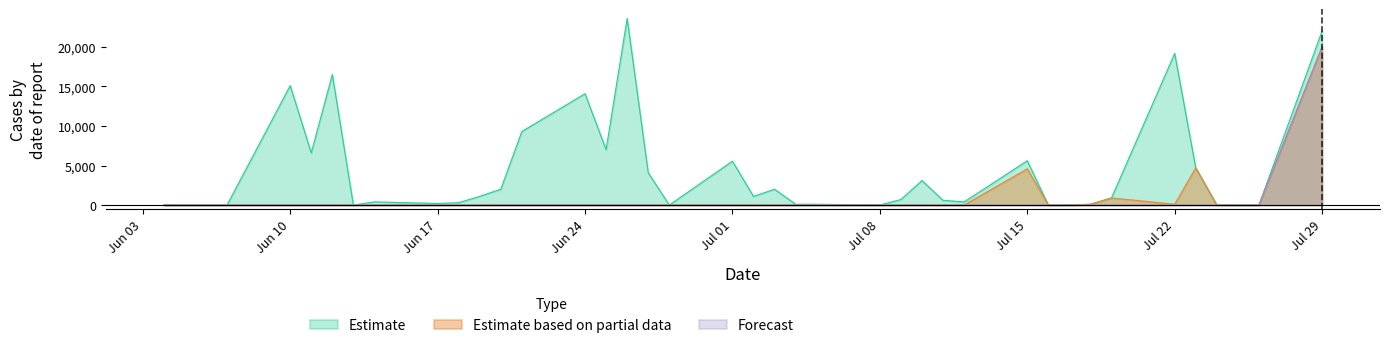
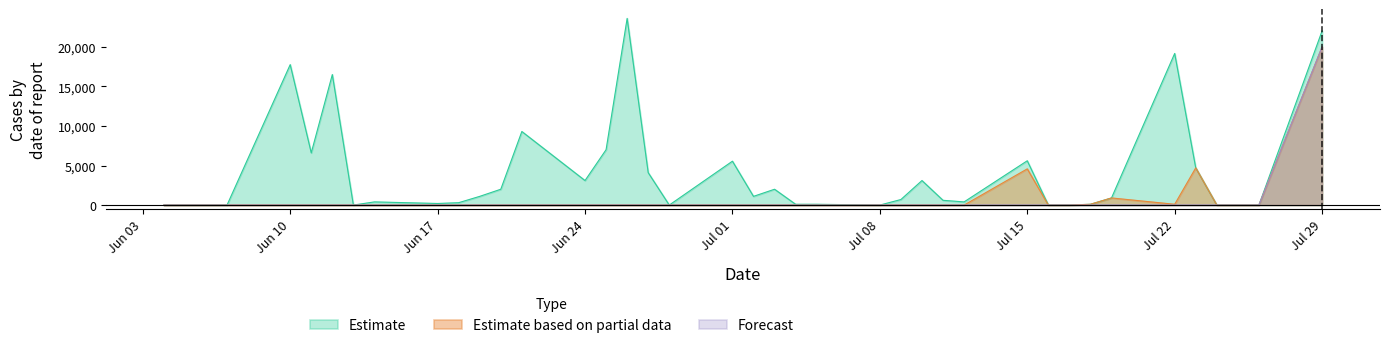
Estimate, Jun 10: 15,000 -> 18,000
Estimate, Jun 24: 14,000 -> 3,000
